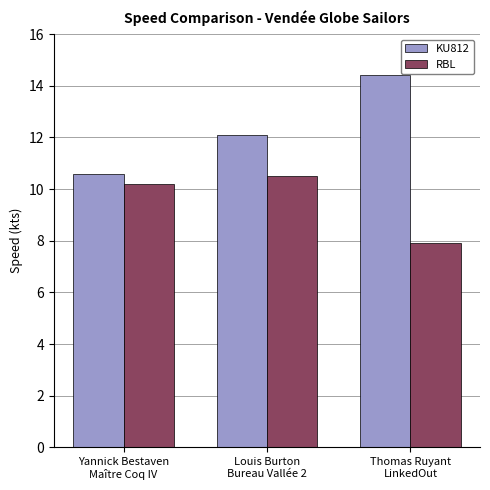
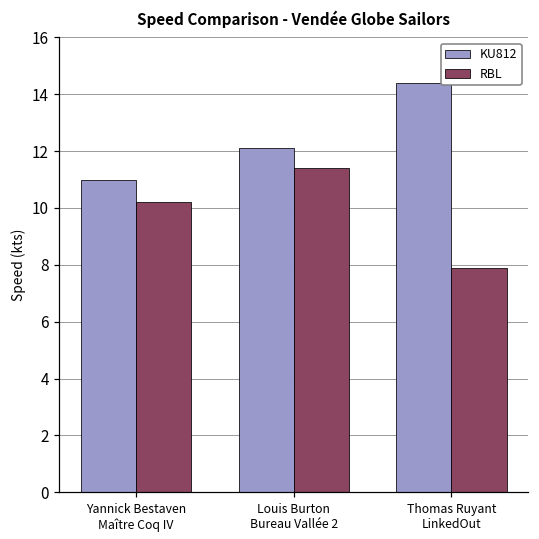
KU812, Yannick Bestaven Maître Coq IV: 10.6 -> 11.0
RBL, Louis Burton Bureau Vallée 2: 10.5 -> 11.4
